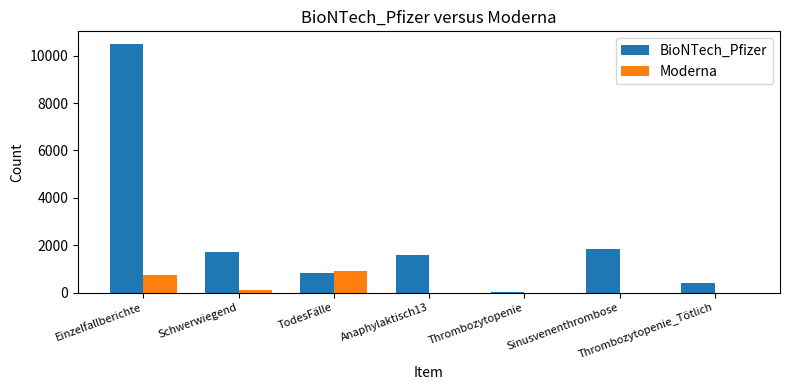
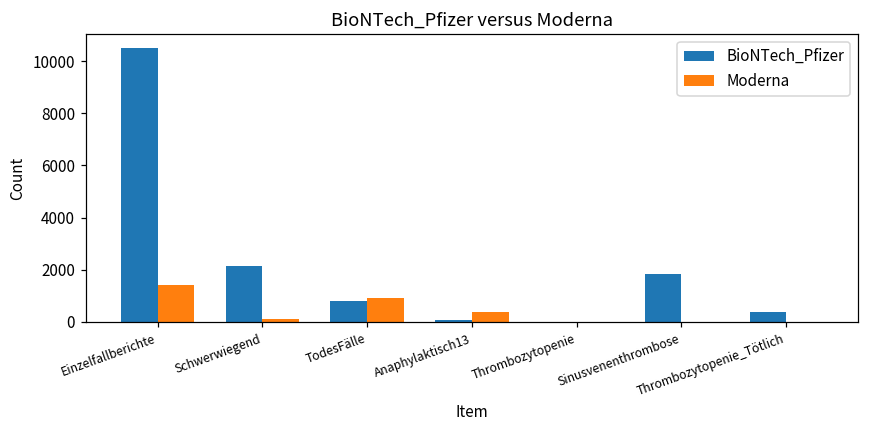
Moderna, Einzelfallberichte: 700 -> 1400
BioNTech_Pfizer, Schwerwiegend: 1700 -> 2100
BioNTech_Pfizer, Anaphylaktisch13: 1600 -> 100
Moderna, Anaphylaktisch13: 0 -> 400
